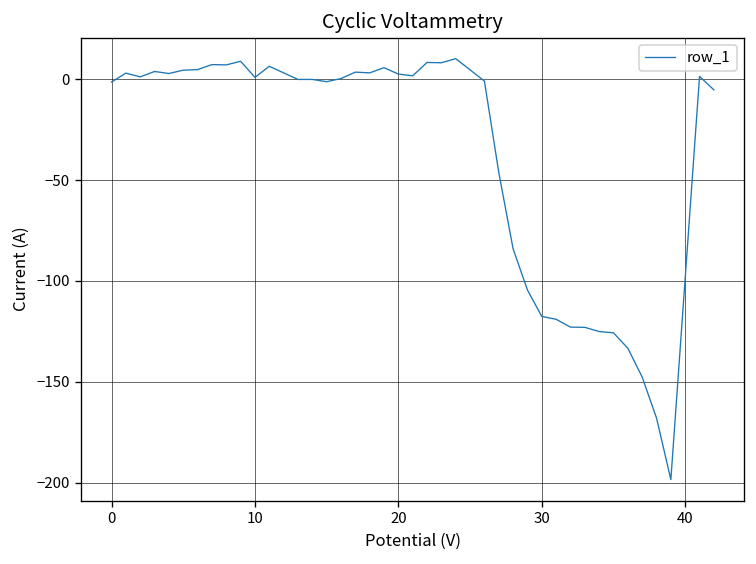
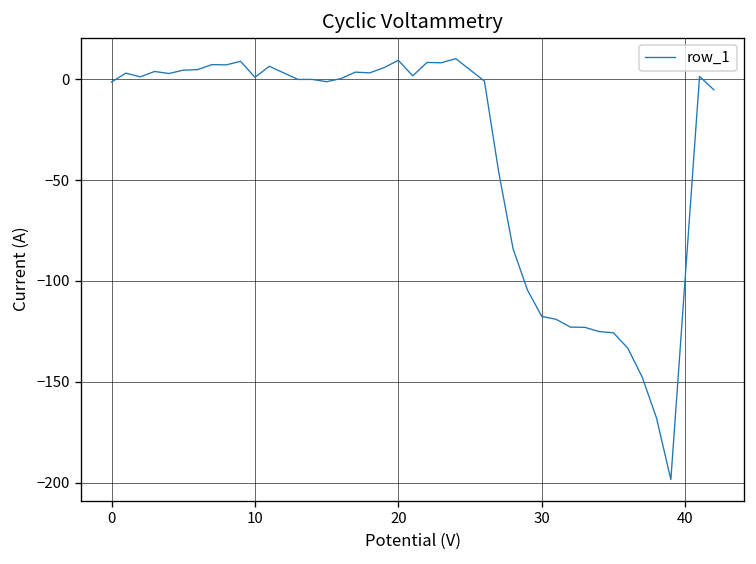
20: 3 -> 9
